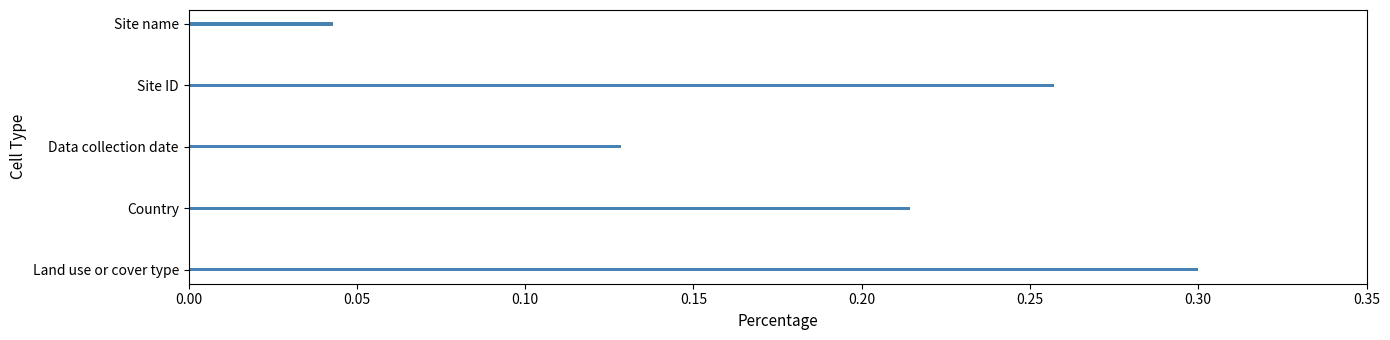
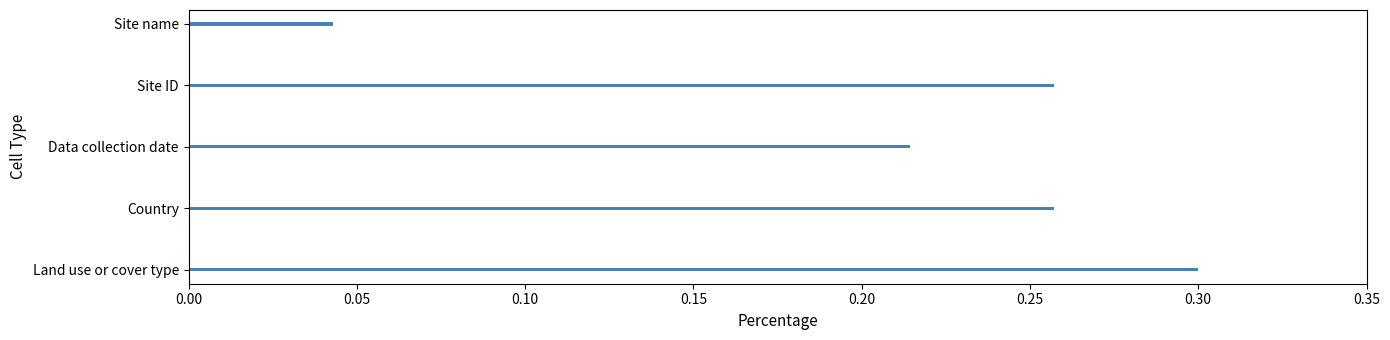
Data collection date: 0.129 -> 0.214
Country: 0.214 -> 0.257
